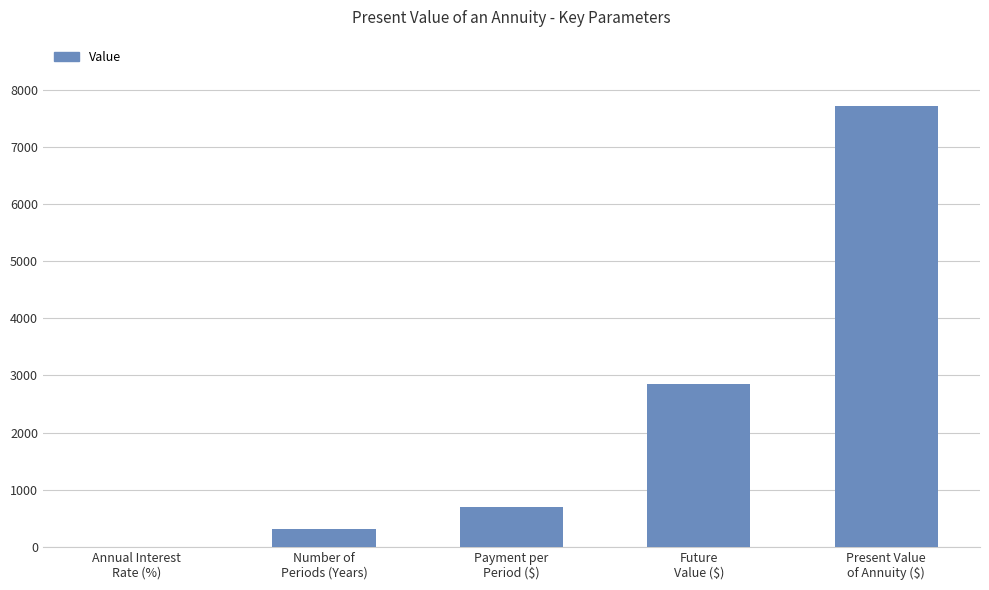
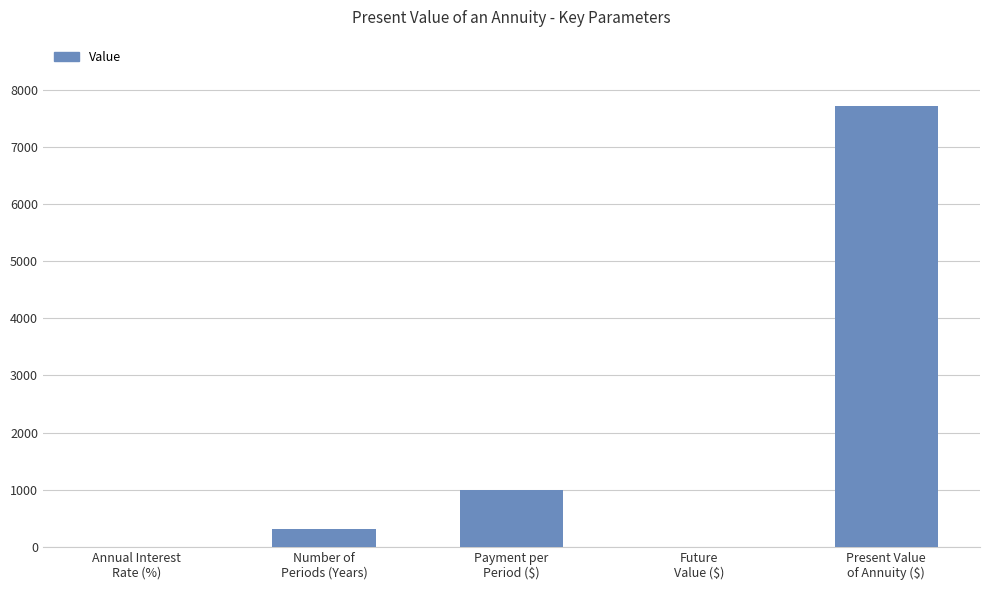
Payment per Period ($): 700 -> 1000
Future Value ($): 2900 -> 0
